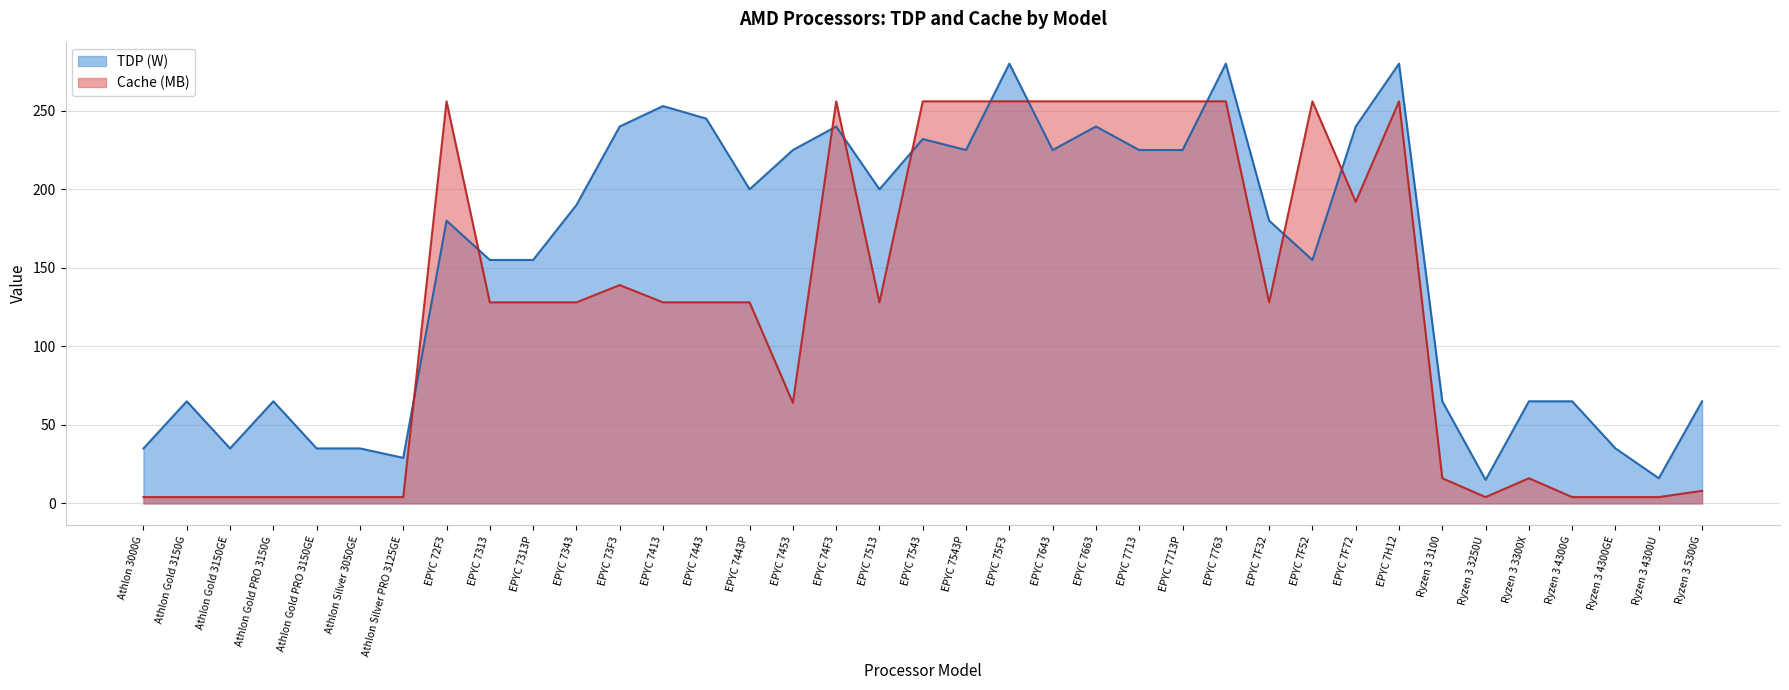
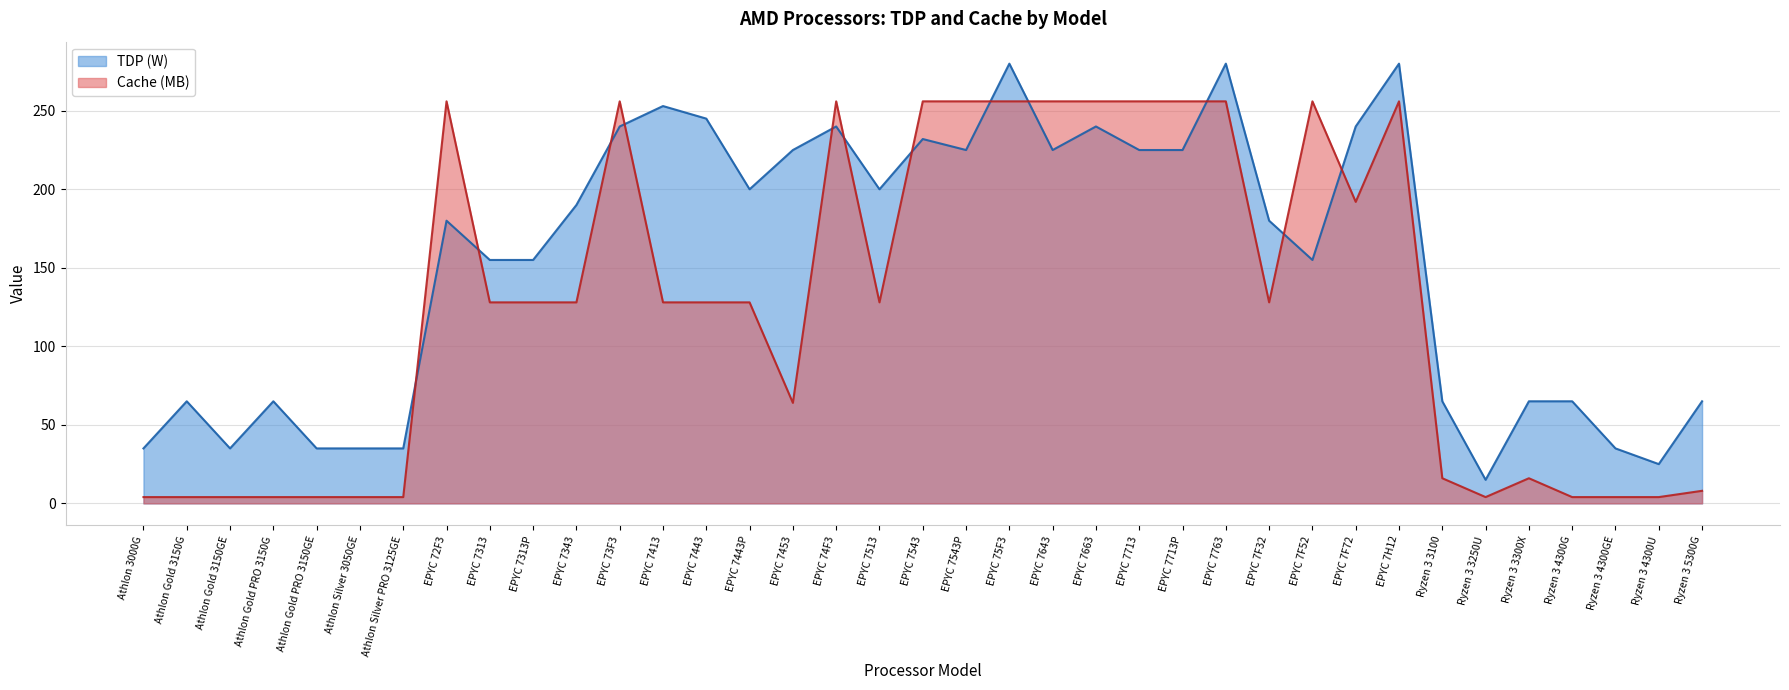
TDP (W), Athlon Silver PRO 3125GE: 29 -> 35
Cache (MB), EPYC 73F3: 139 -> 256
TDP (W), Ryzen 3 4300U: 16 -> 25
